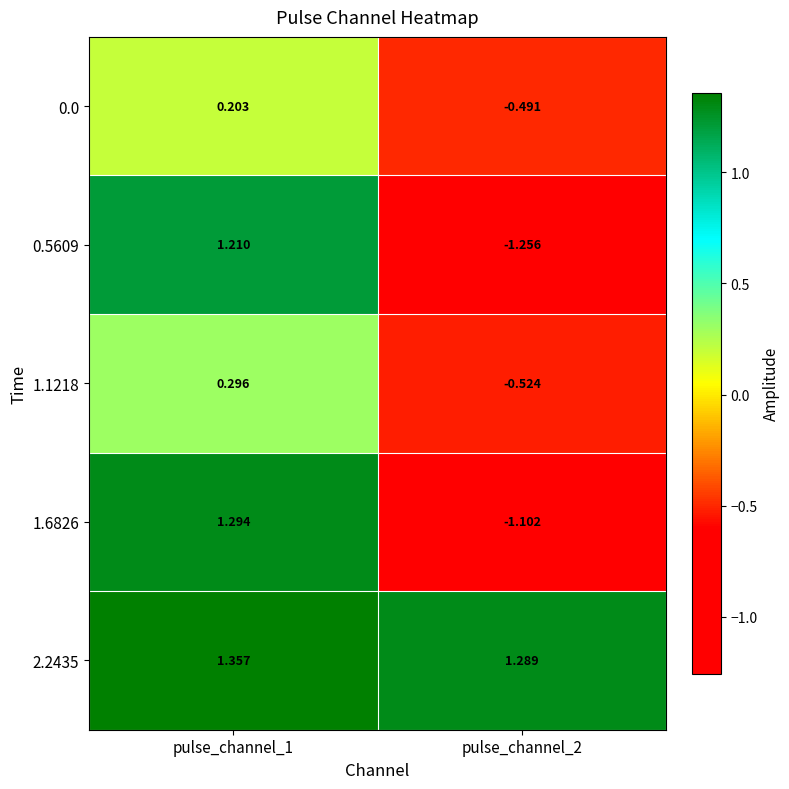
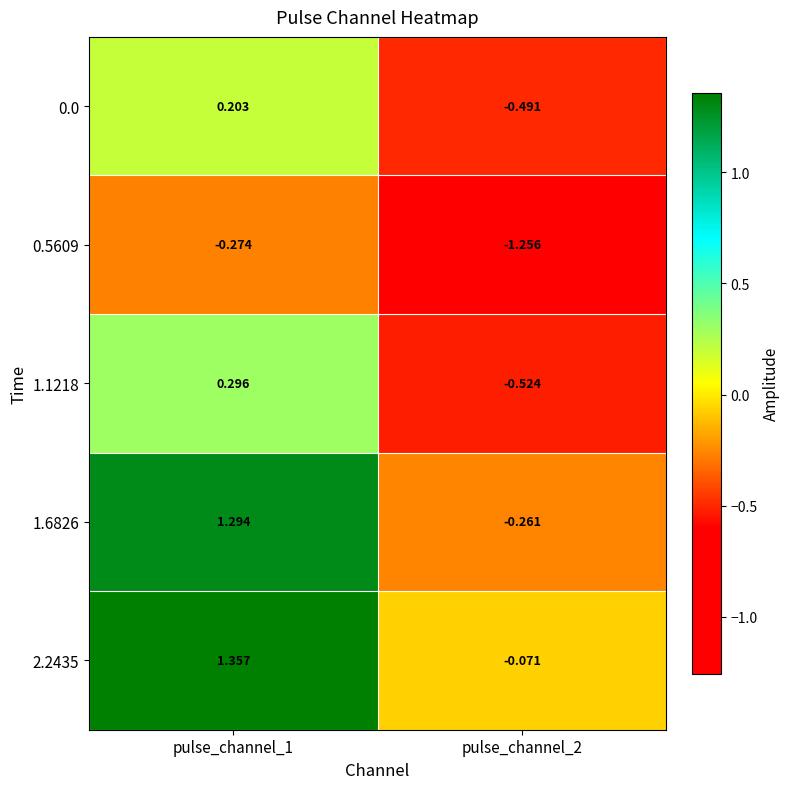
0.5609, pulse_channel_1: 1.210 -> -0.274
1.6826, pulse_channel_2: -1.102 -> -0.261
2.2435, pulse_channel_2: 1.289 -> -0.071
